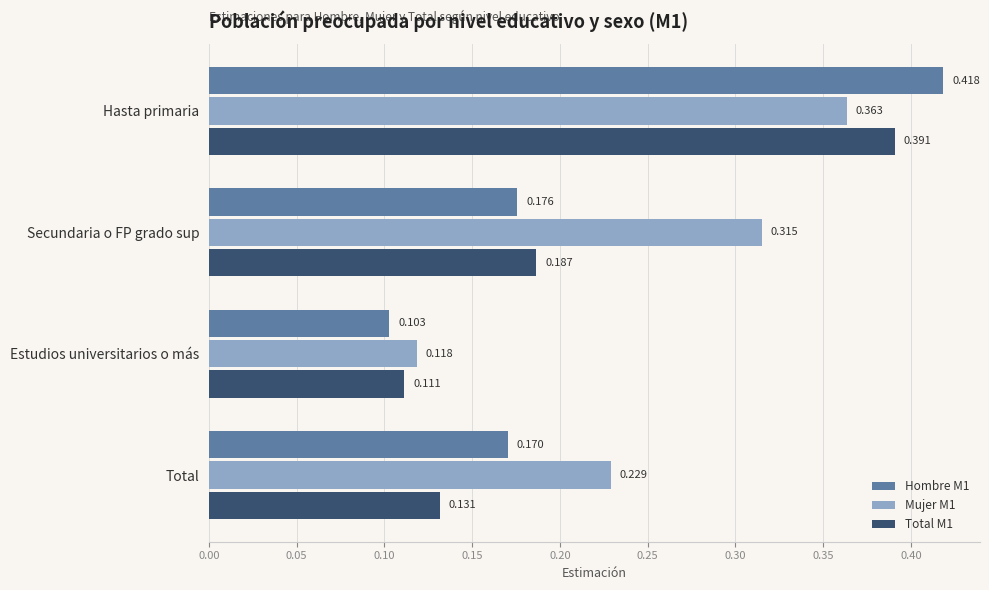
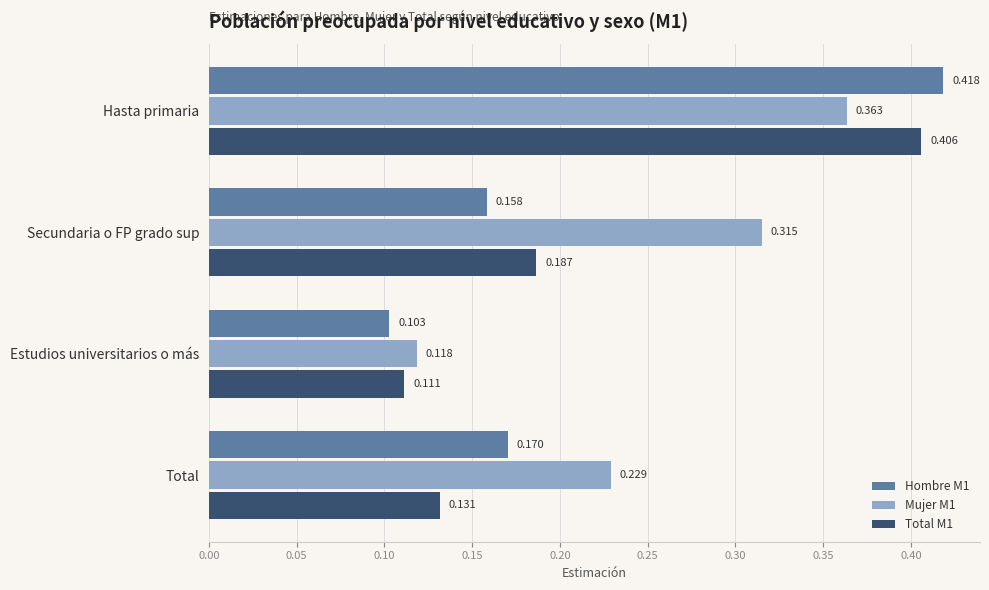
Total M1, Hasta primaria: 0.391 -> 0.406
Hombre M1, Secundaria o FP grado sup: 0.176 -> 0.158
